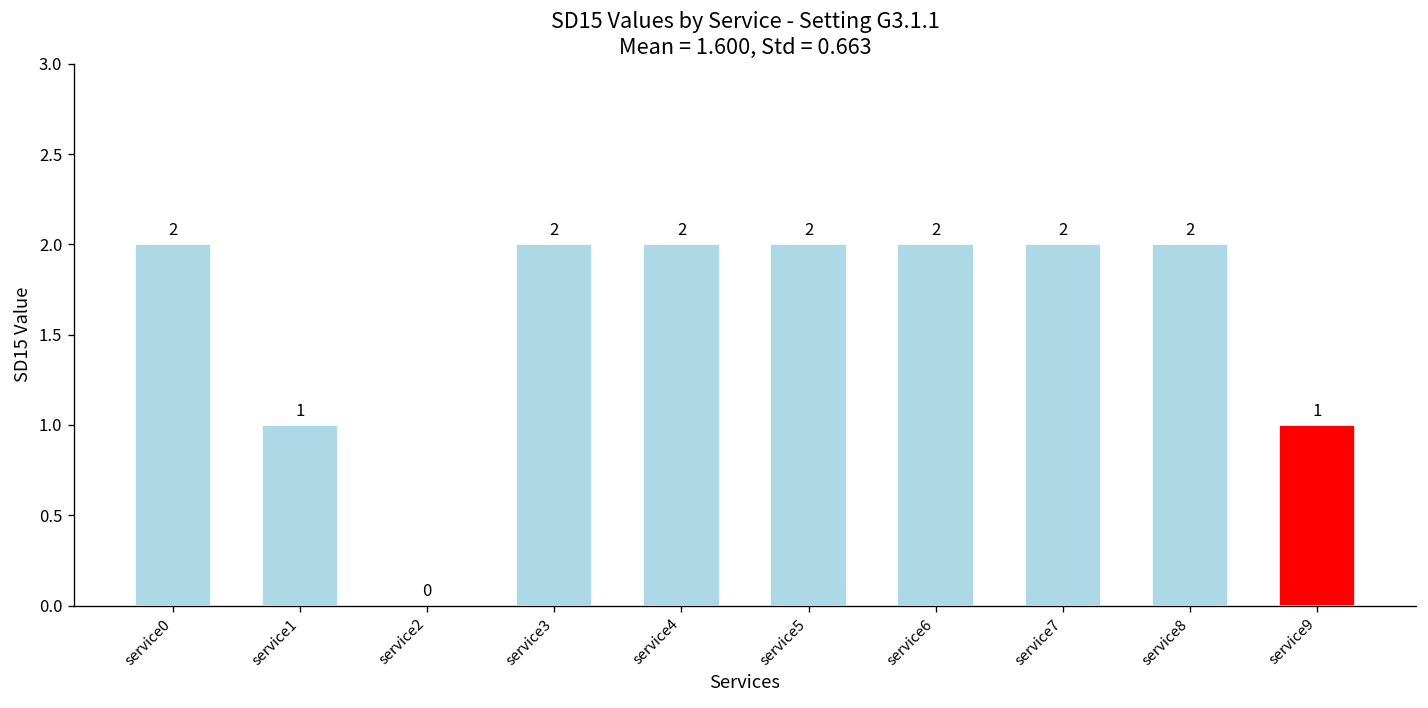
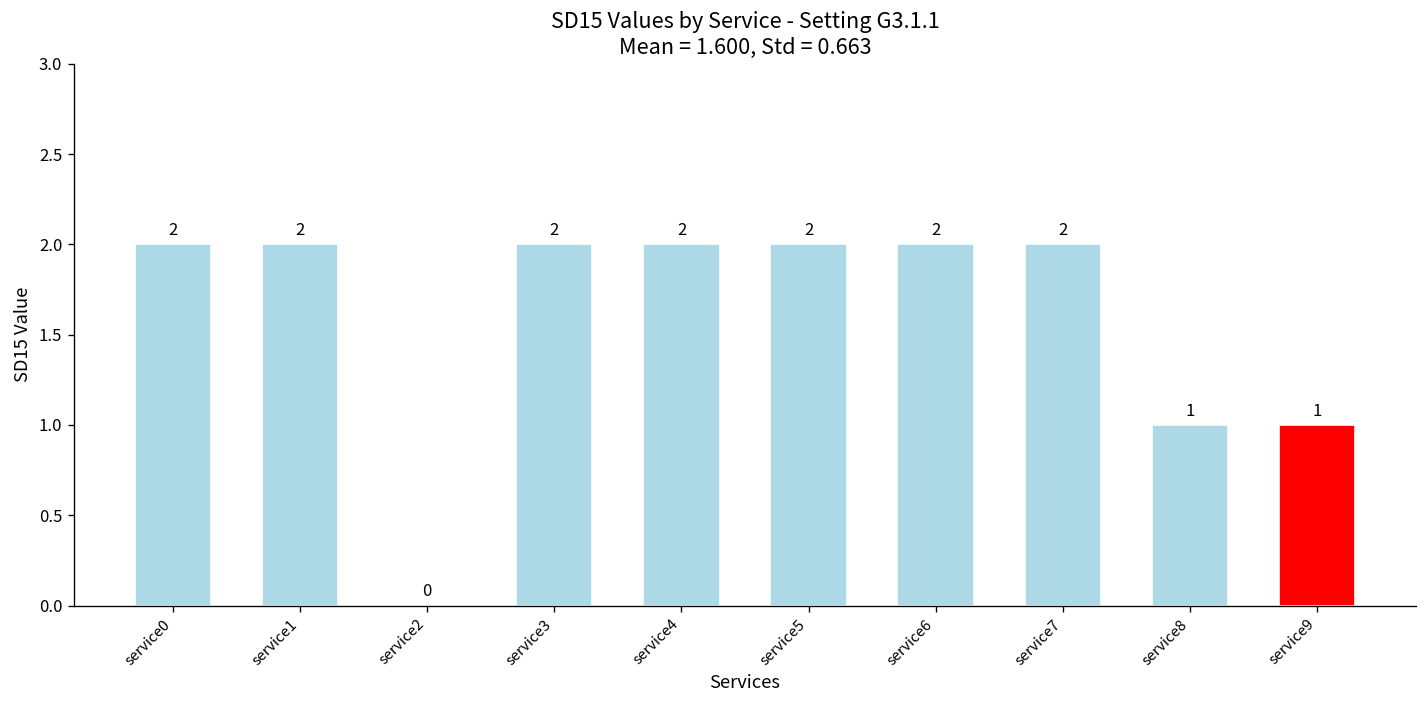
service1: 1 -> 2
service8: 2 -> 1
